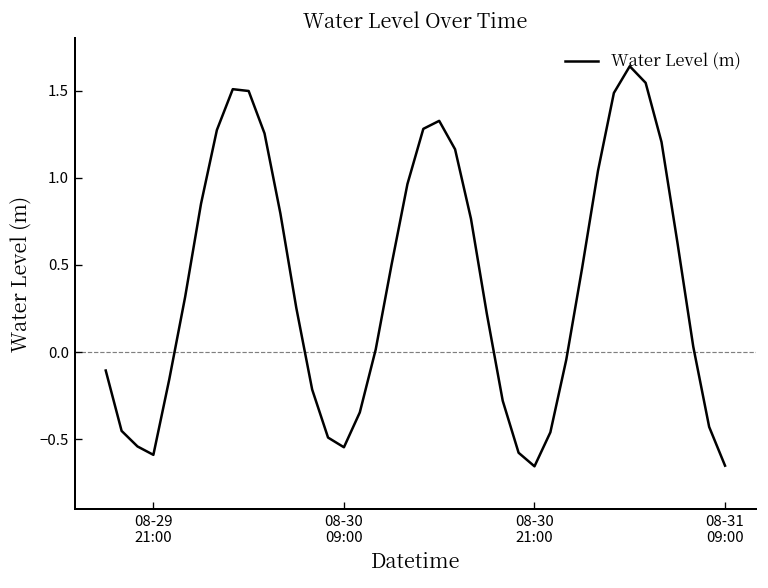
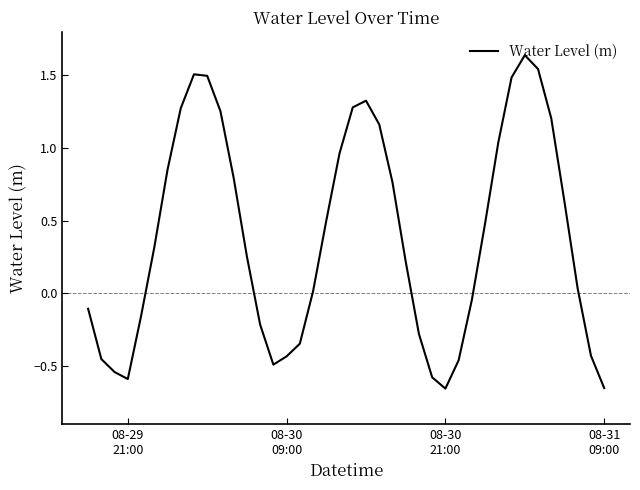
08-30 09:00: -0.55 -> -0.43
